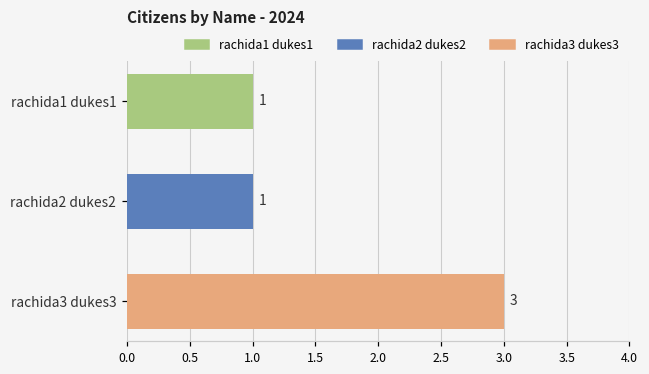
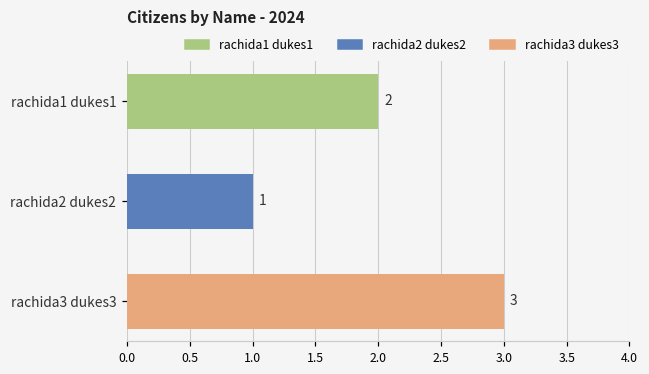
rachida1 dukes1: 1 -> 2
